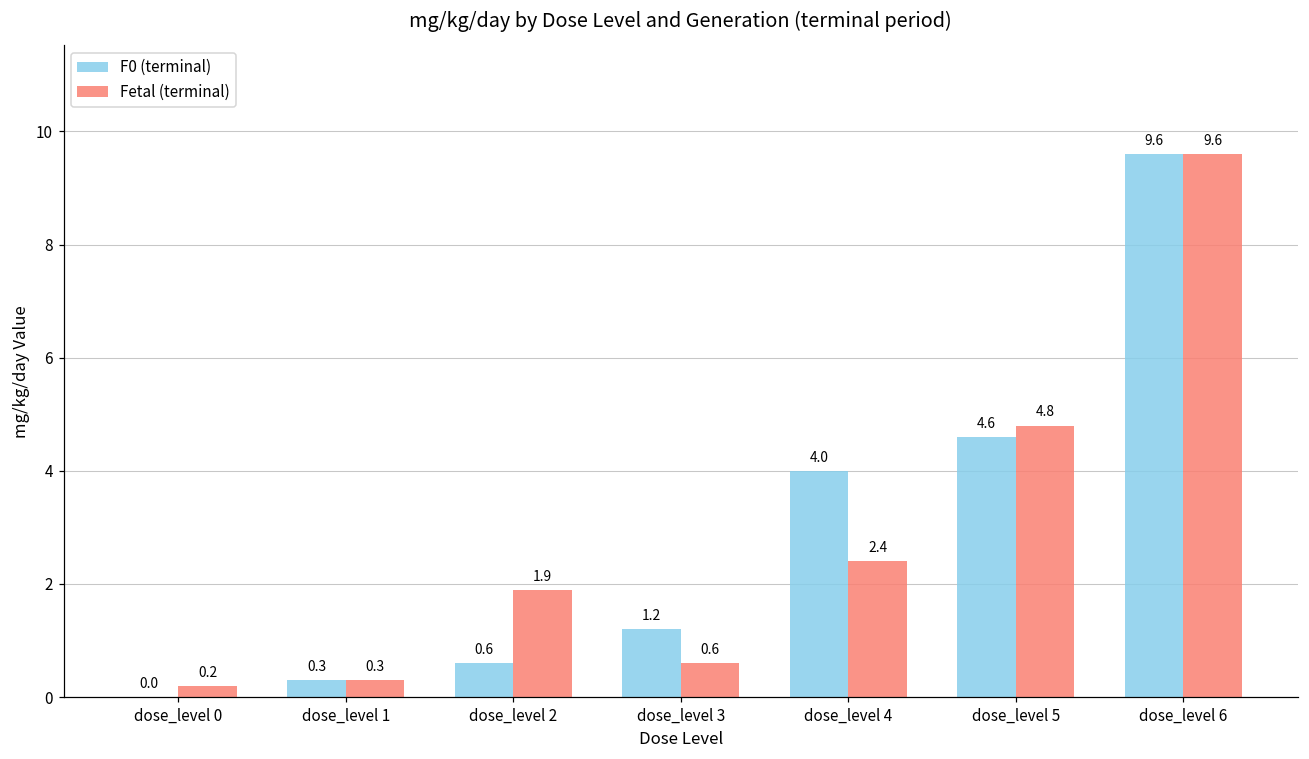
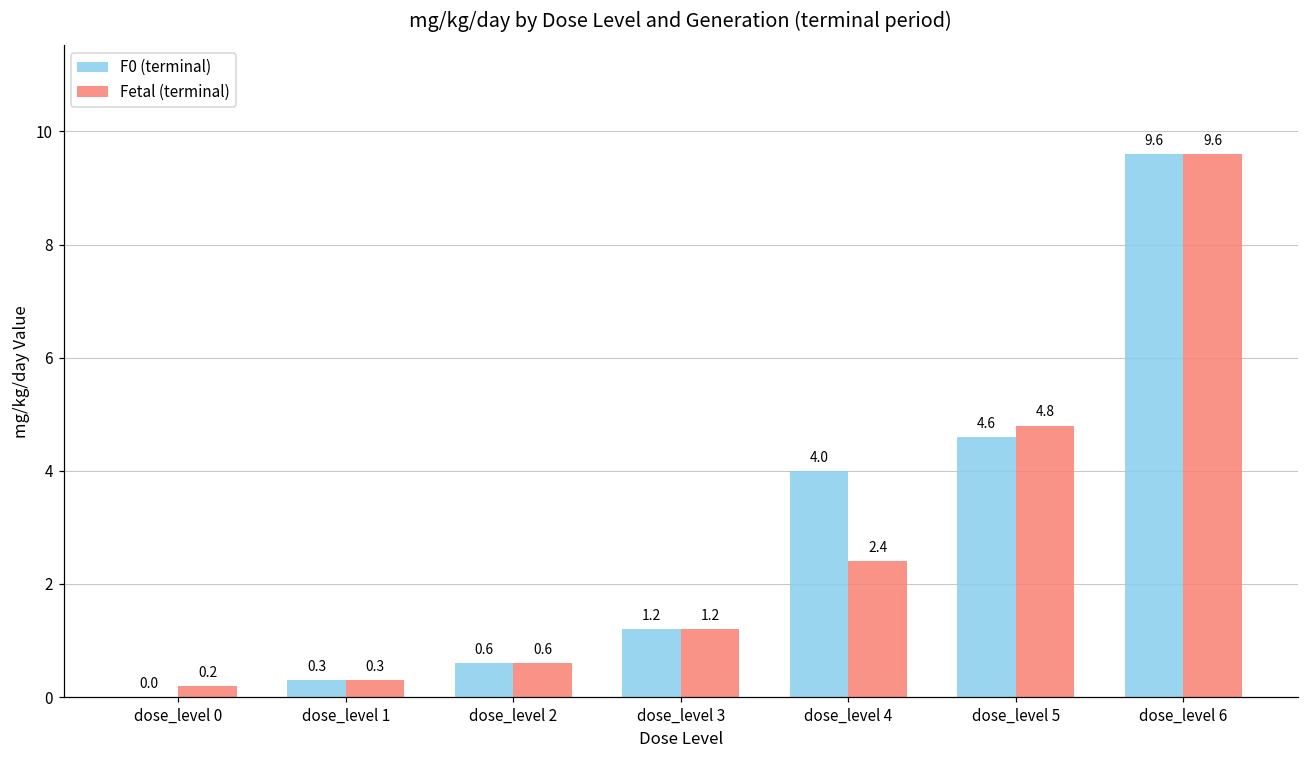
Fetal (terminal), dose_level 2: 1.9 -> 0.6
Fetal (terminal), dose_level 3: 0.6 -> 1.2
